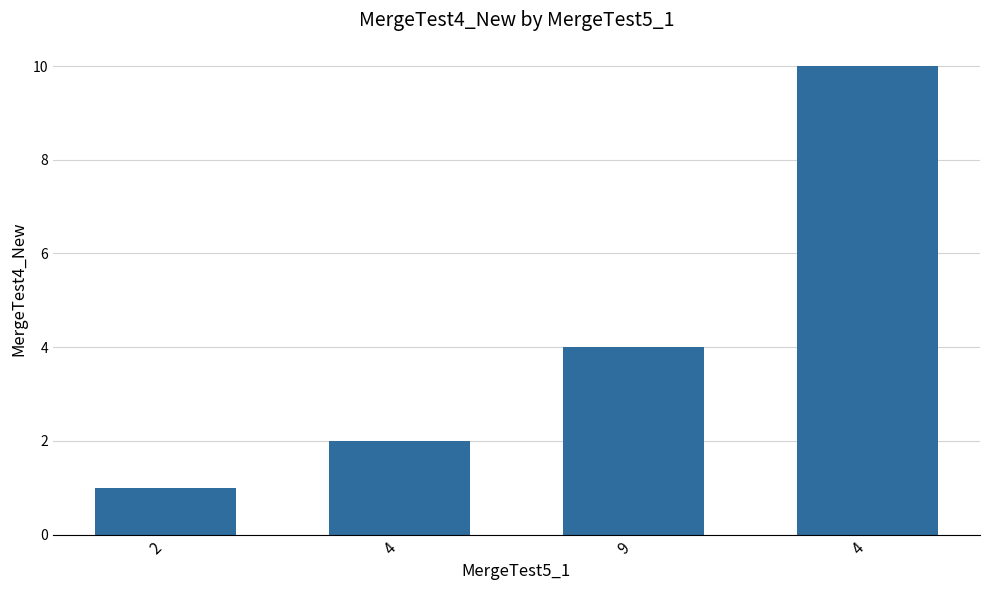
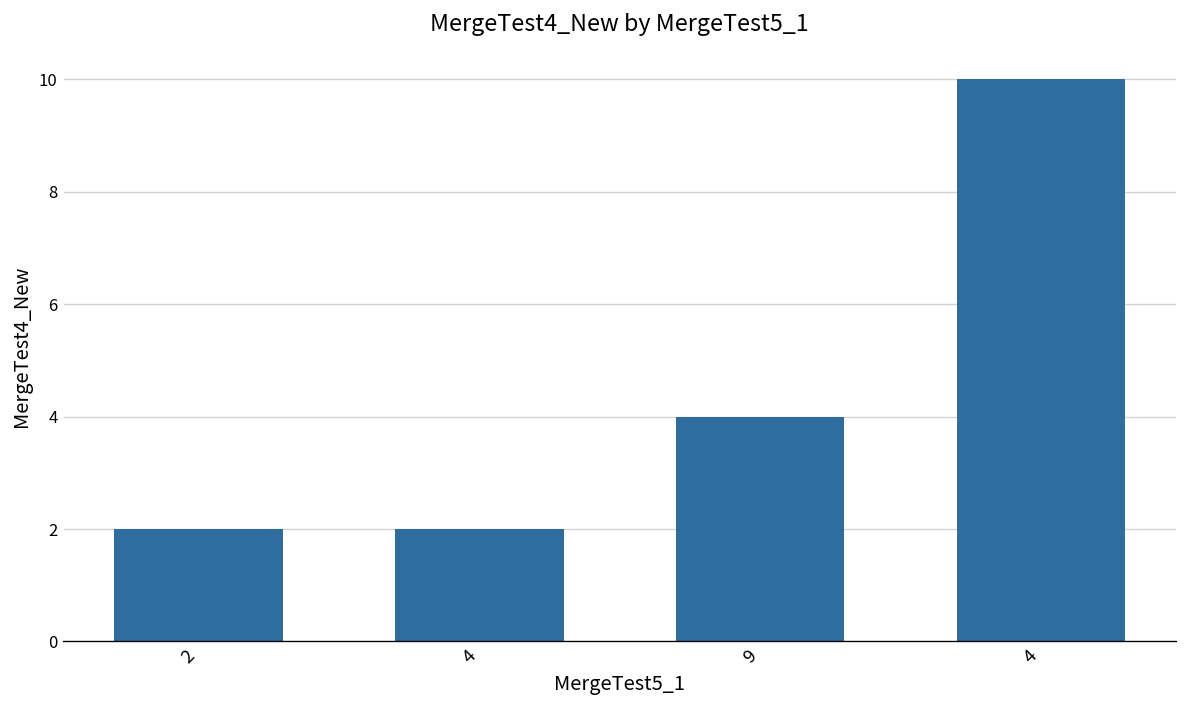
2: 1 -> 2
